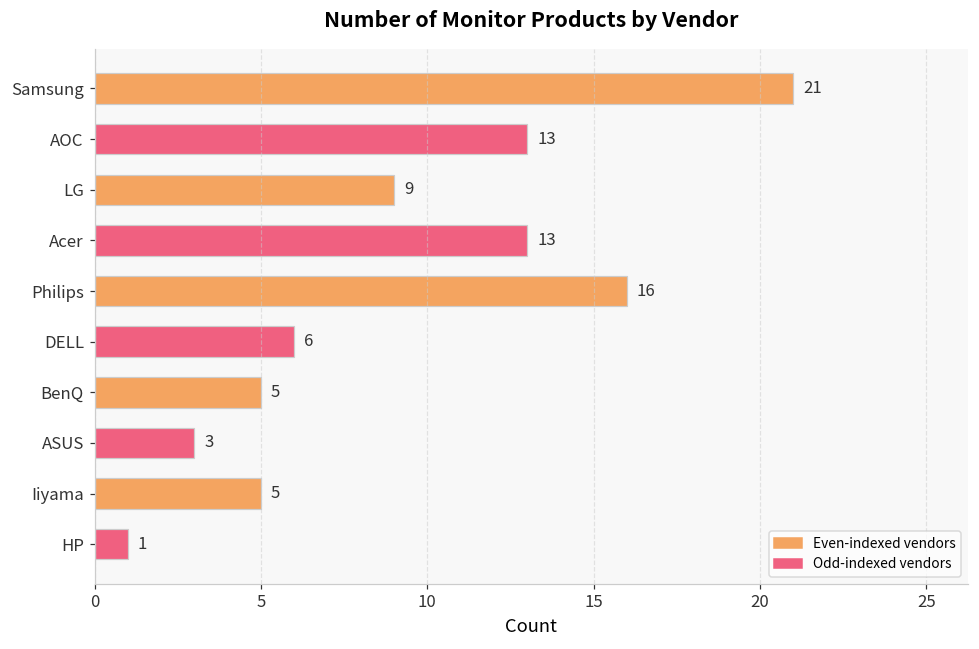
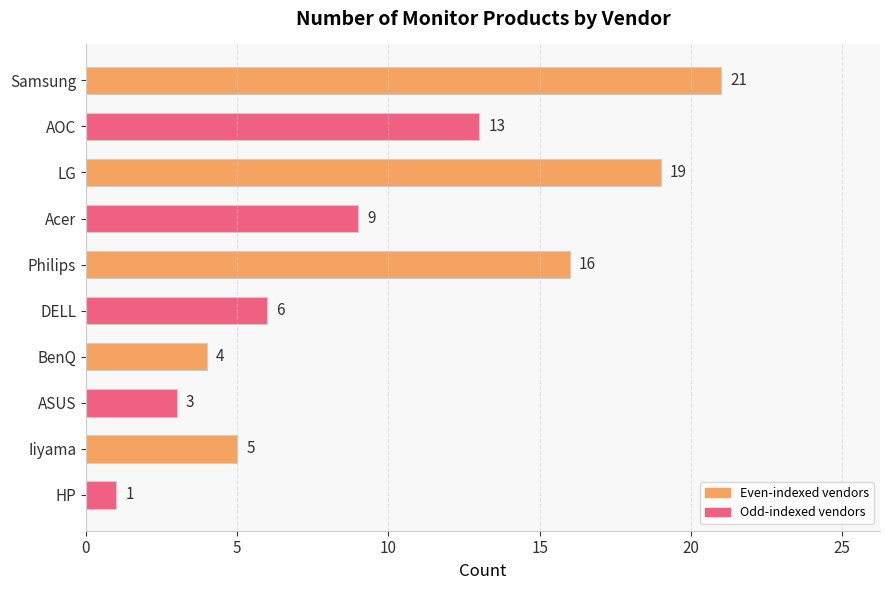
LG: 9 -> 19
Acer: 13 -> 9
BenQ: 5 -> 4
